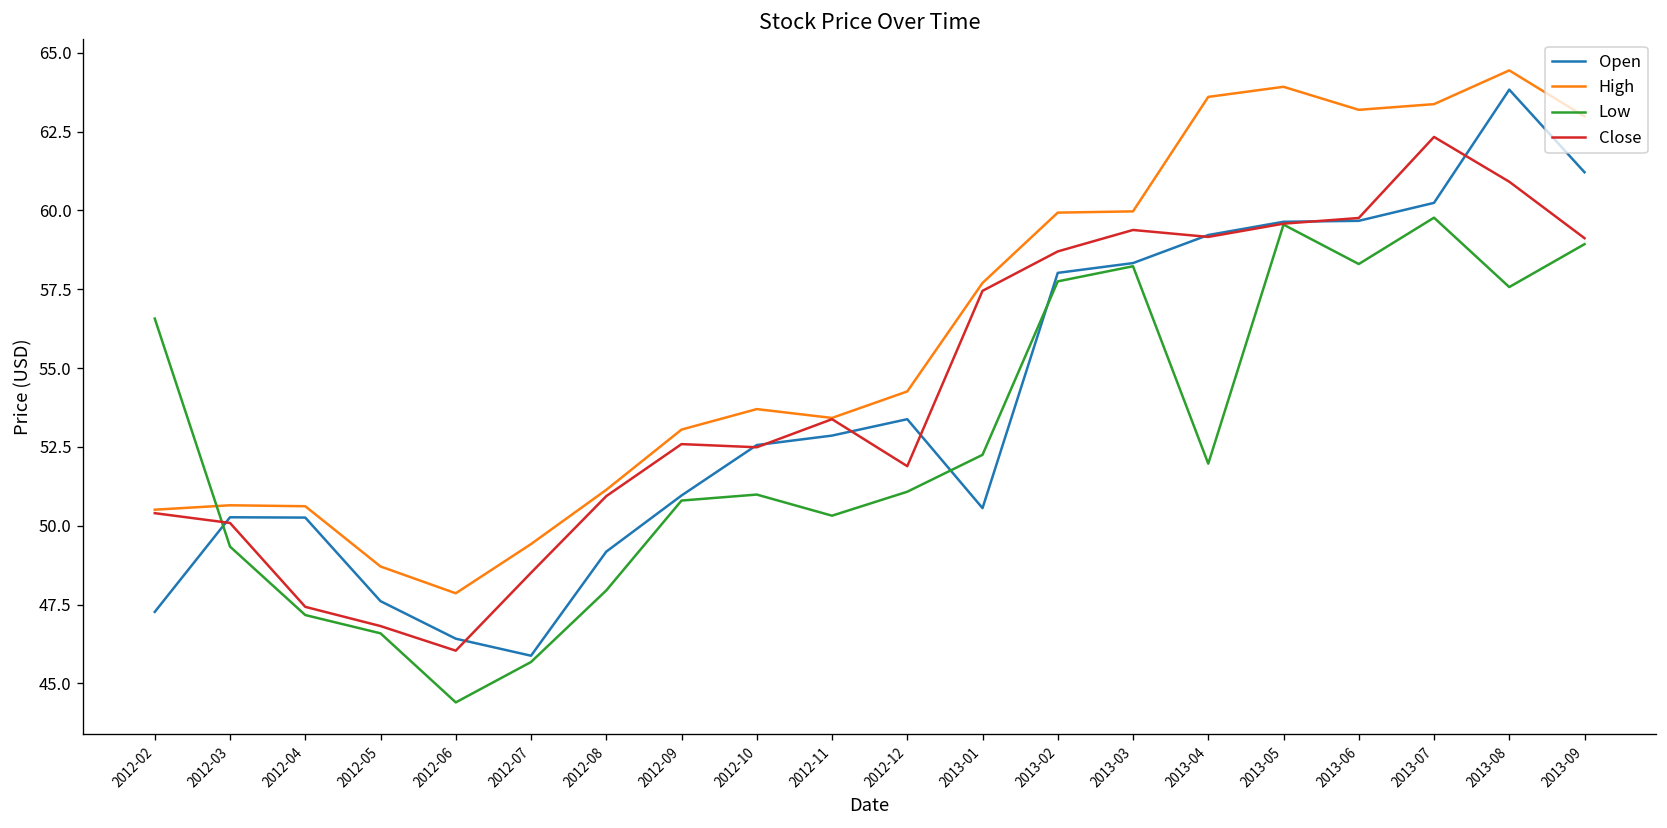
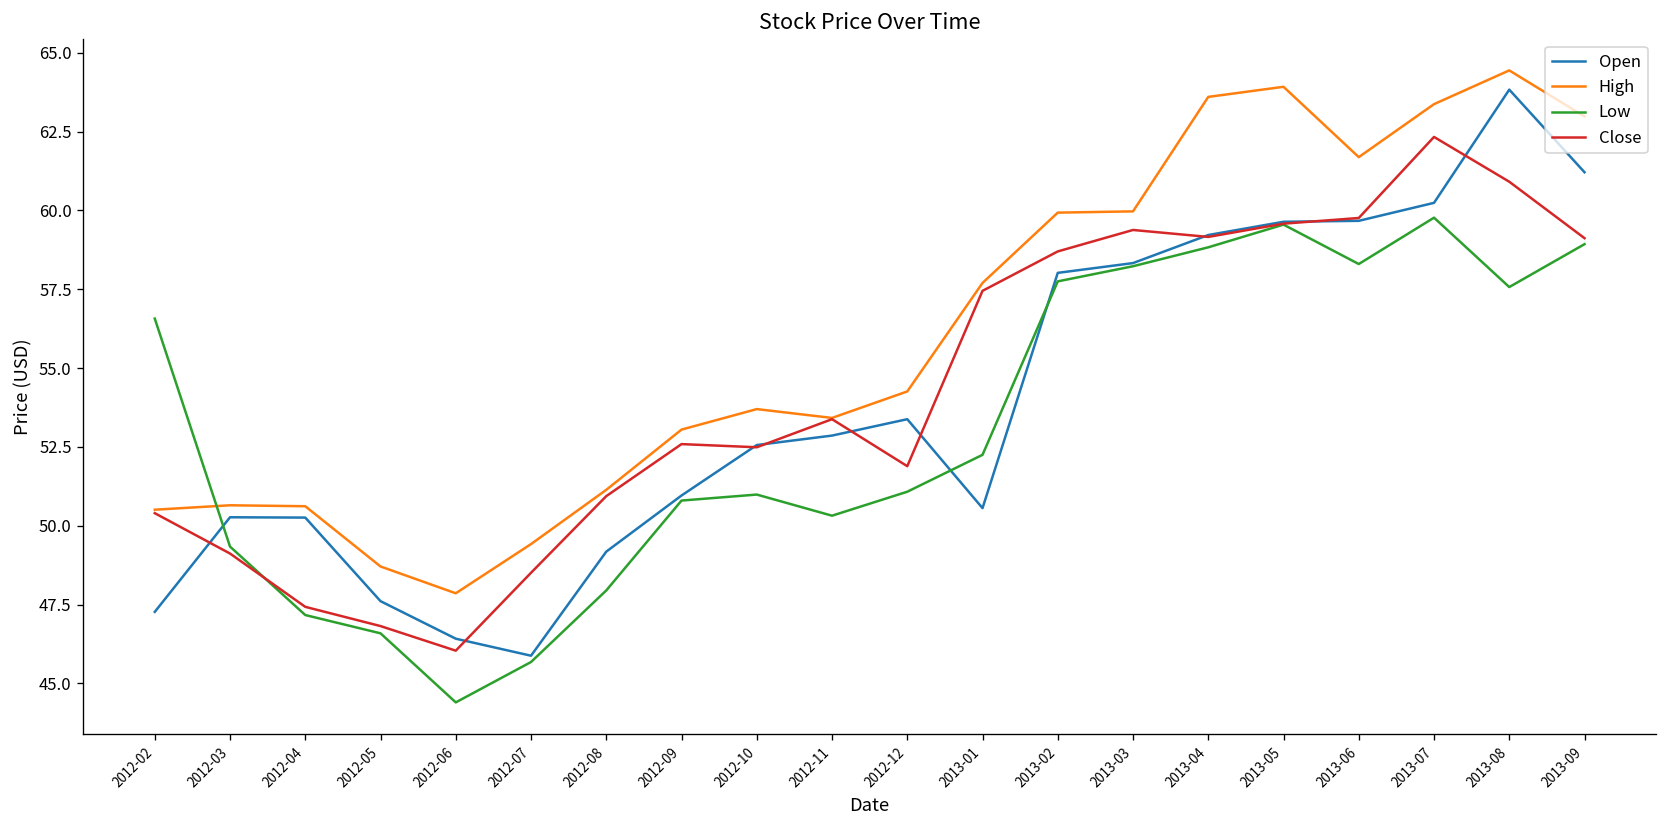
Close, 2012-03: 50.1 -> 49.1
Low, 2013-04: 52.0 -> 58.8
High, 2013-06: 63.2 -> 61.7
